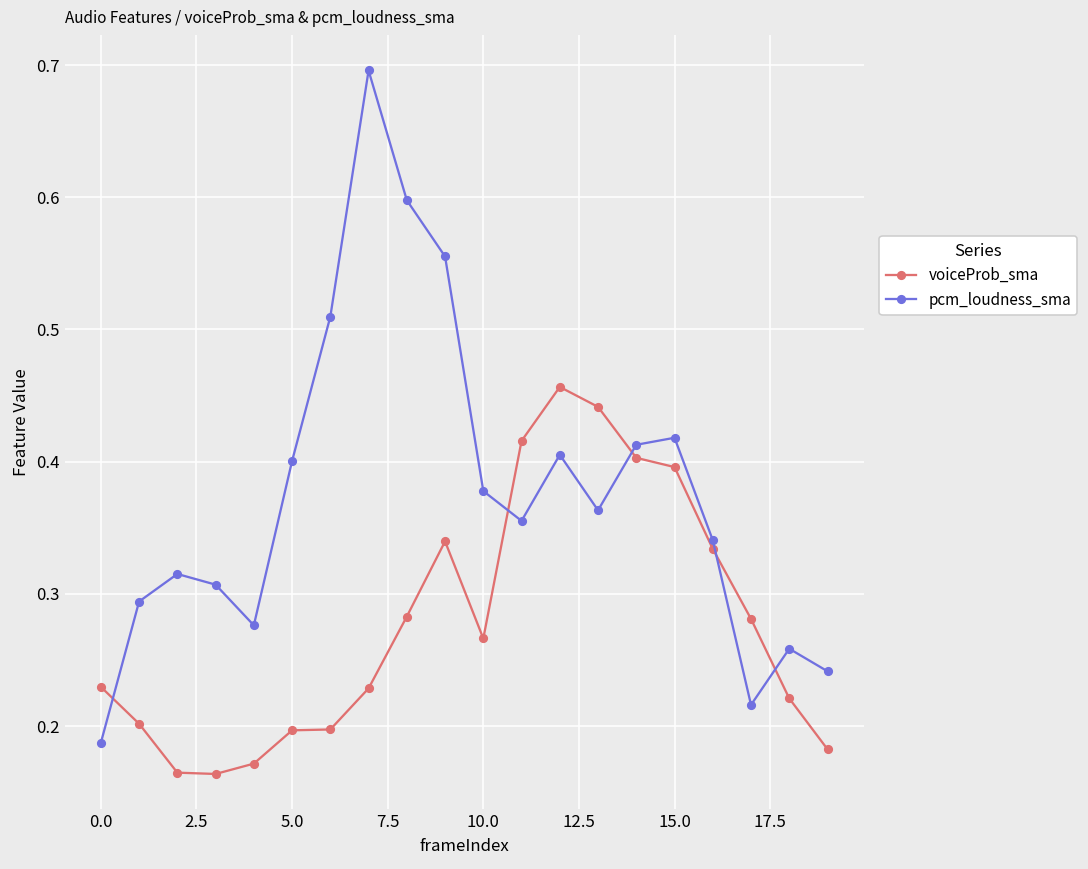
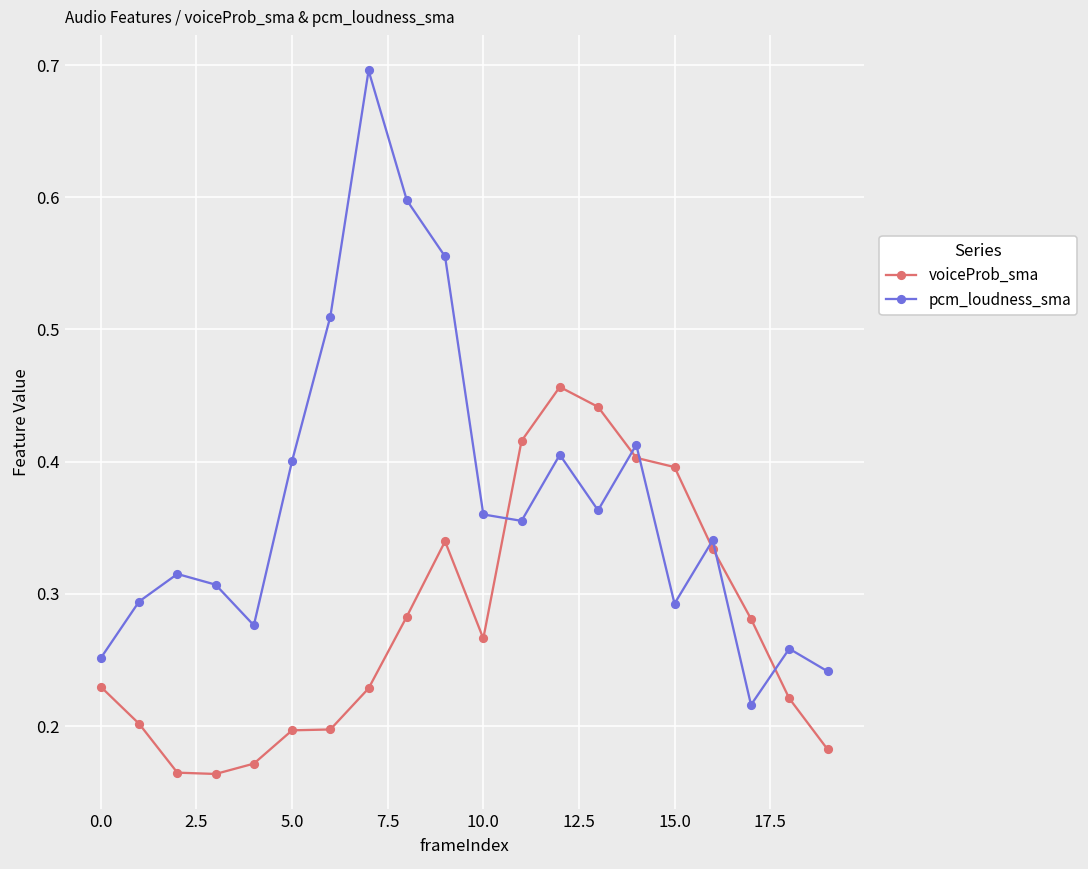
pcm_loudness_sma, 0.0: 0.187 -> 0.252
pcm_loudness_sma, 10.0: 0.378 -> 0.360
pcm_loudness_sma, 15.0: 0.418 -> 0.293
